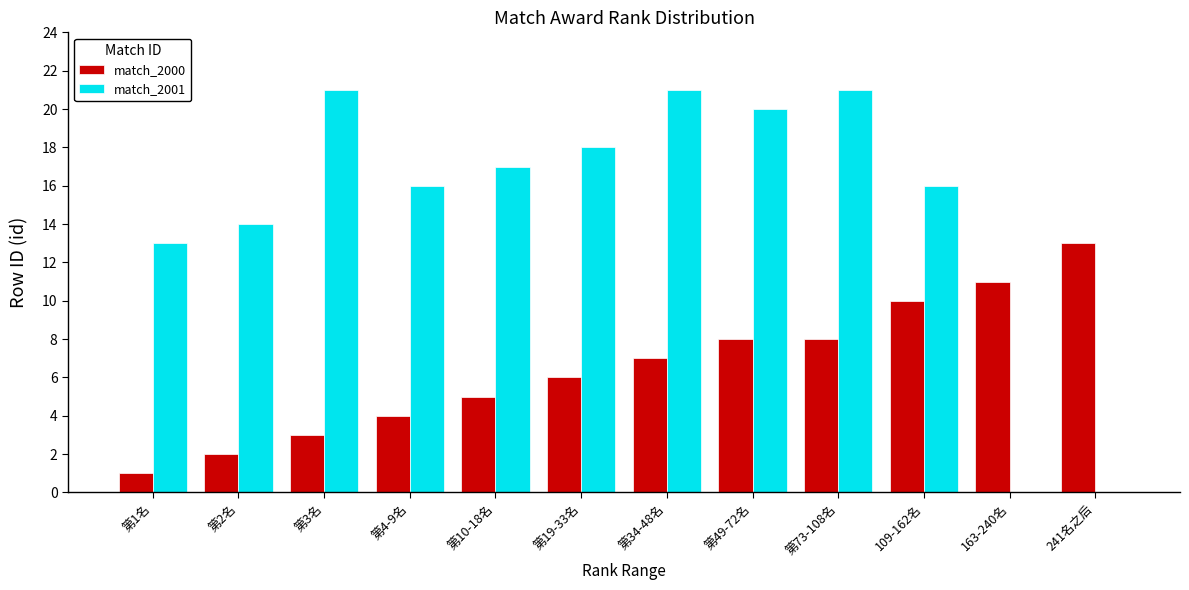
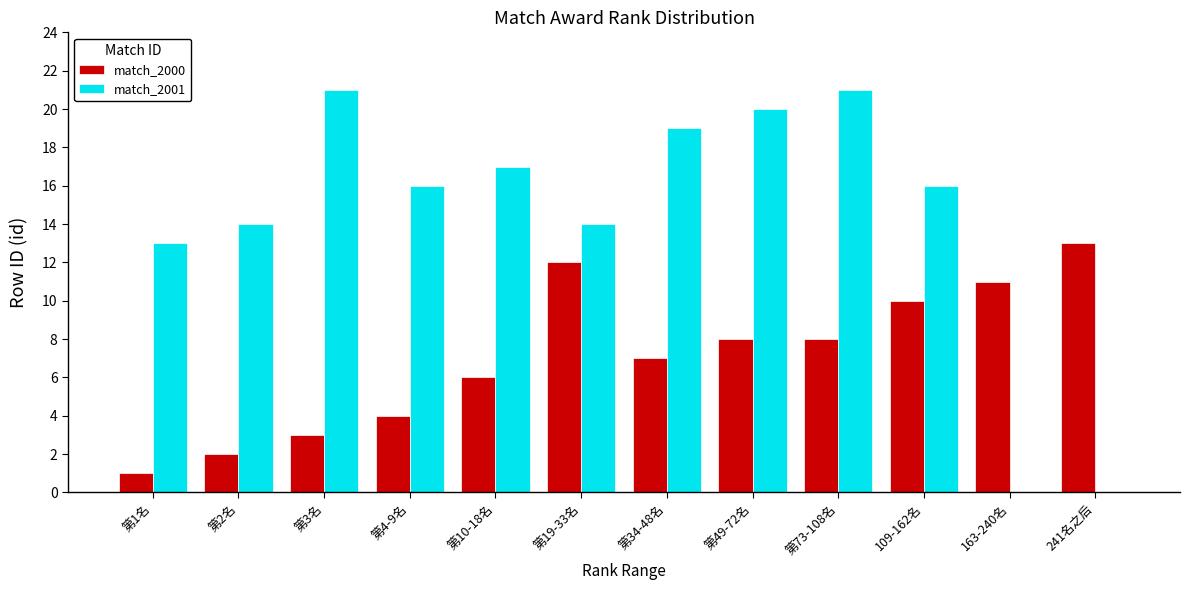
match_2000, 第10-18名: 5 -> 6
match_2000, 第19-33名: 6 -> 12
match_2001, 第19-33名: 18 -> 14
match_2001, 第34-48名: 21 -> 19
